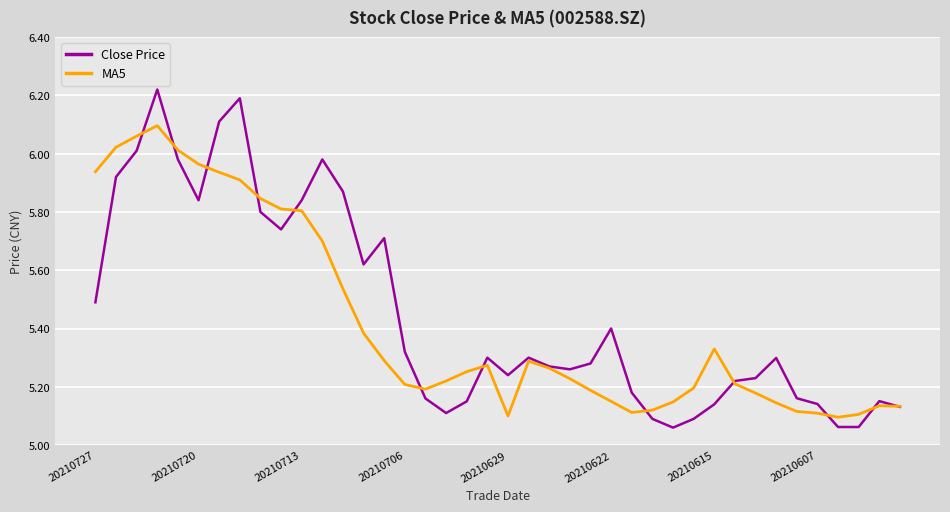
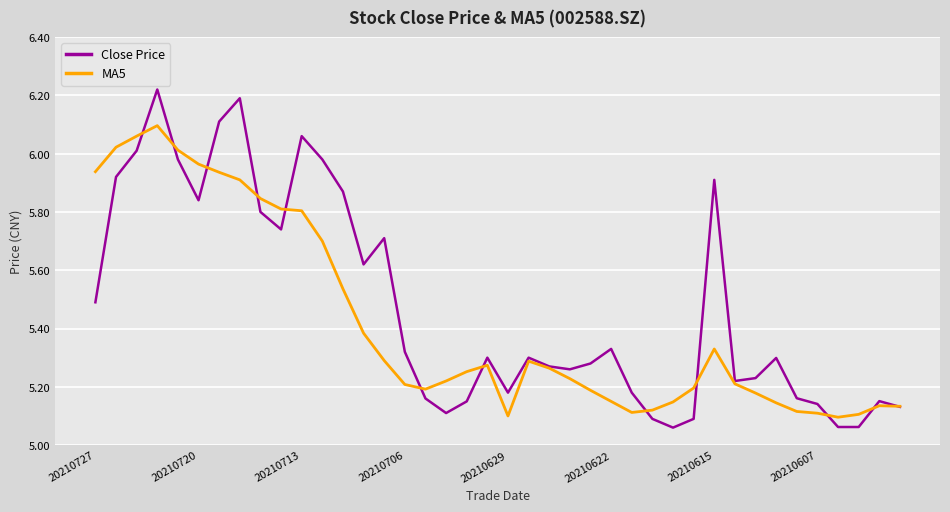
Close Price, 20210713: 5.84 -> 6.06
Close Price, 20210629: 5.24 -> 5.18
Close Price, 20210622: 5.40 -> 5.33
Close Price, 20210615: 5.14 -> 5.91
